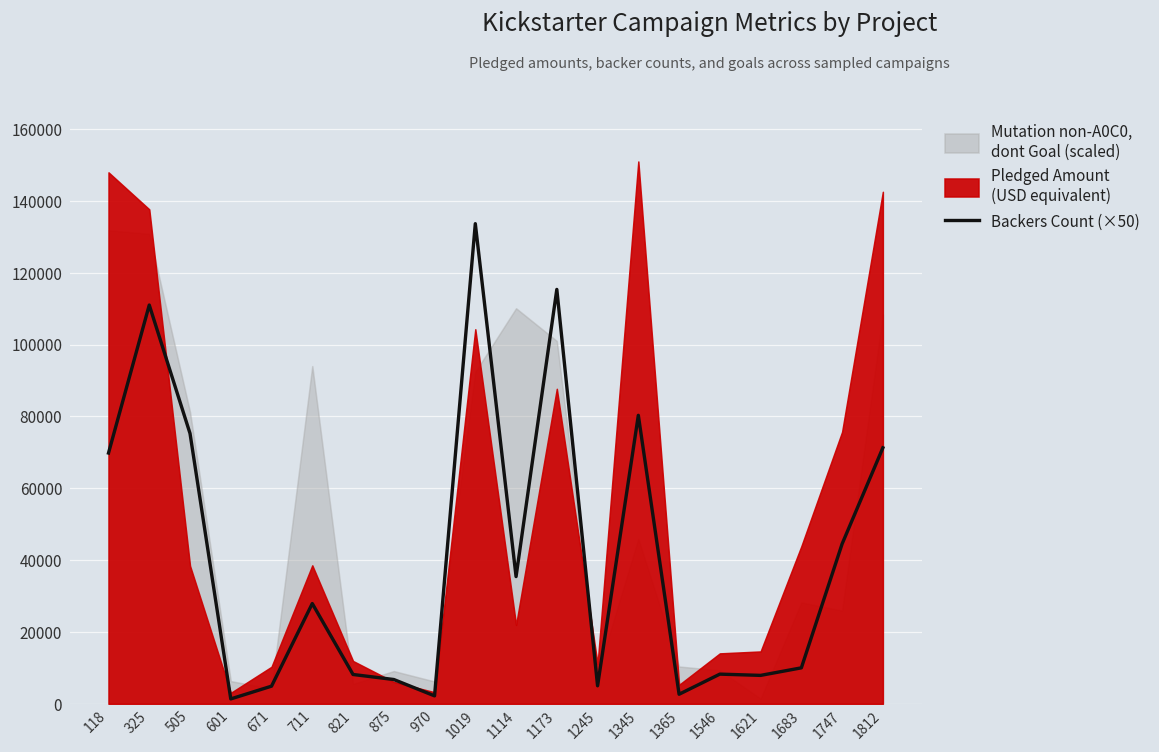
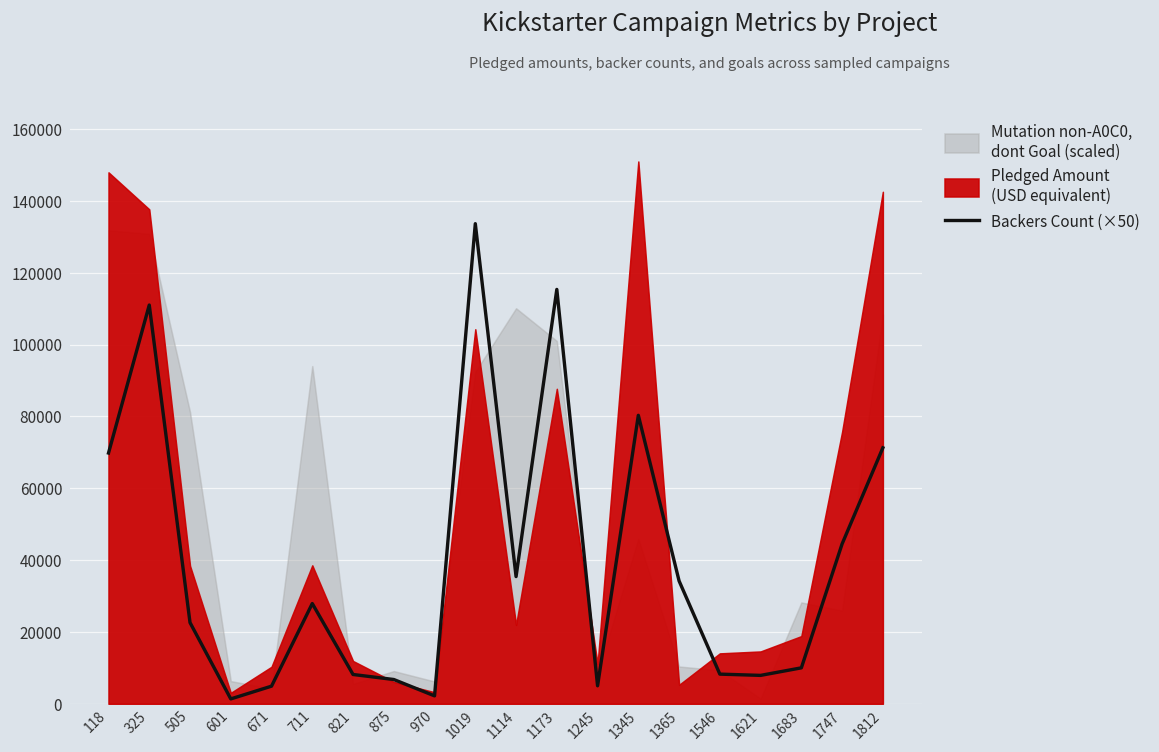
Backers Count (×50), 505: 75000 -> 23000
Backers Count (×50), 1365: 3000 -> 34000
Pledged Amount (USD equivalent), 1683: 44000 -> 19000
